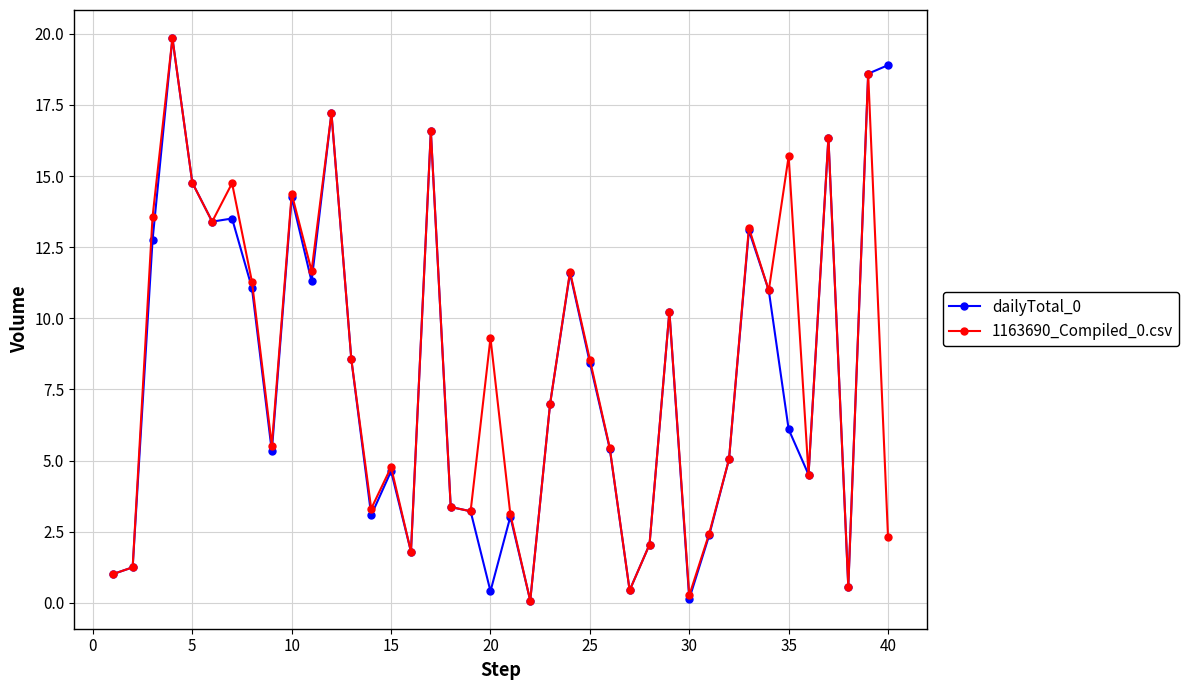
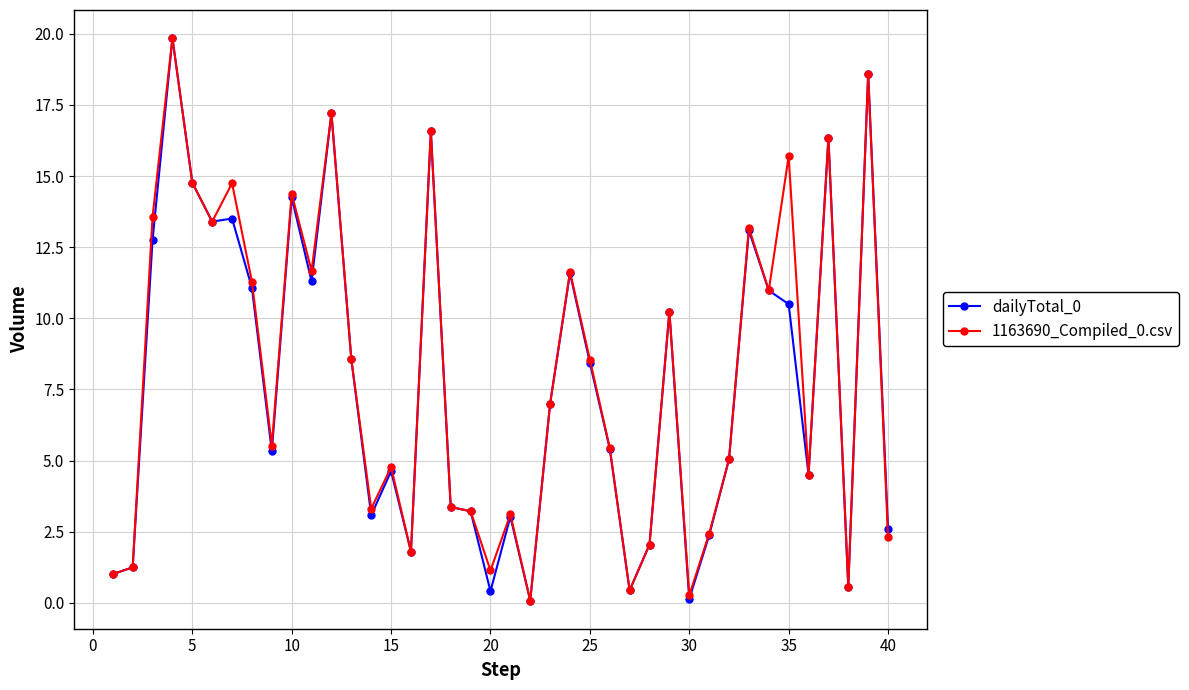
1163690_Compiled_0.csv, 20: 9.3 -> 1.1
dailyTotal_0, 35: 6.1 -> 10.5
dailyTotal_0, 40: 18.9 -> 2.6
